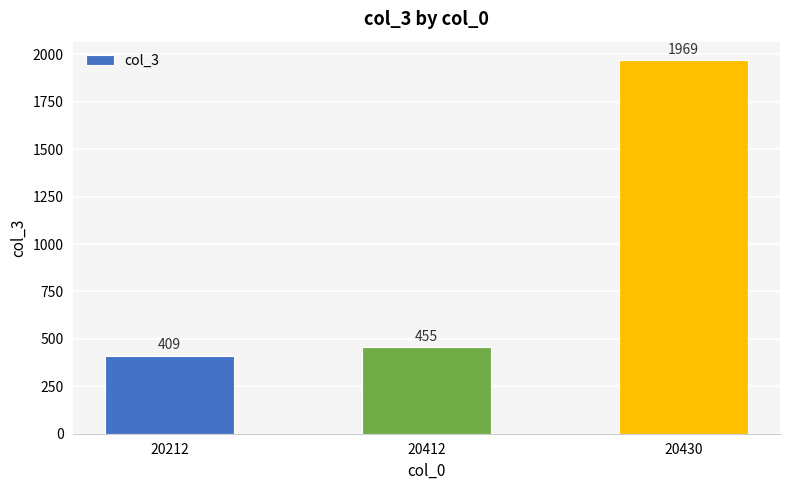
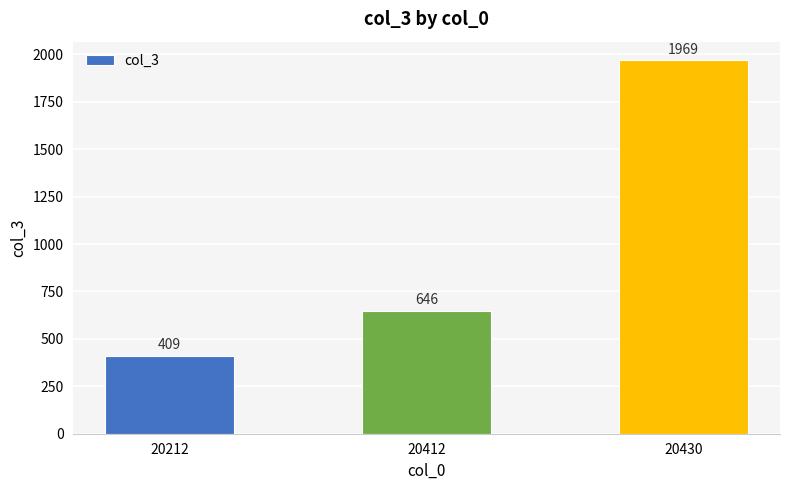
20412: 455 -> 646
